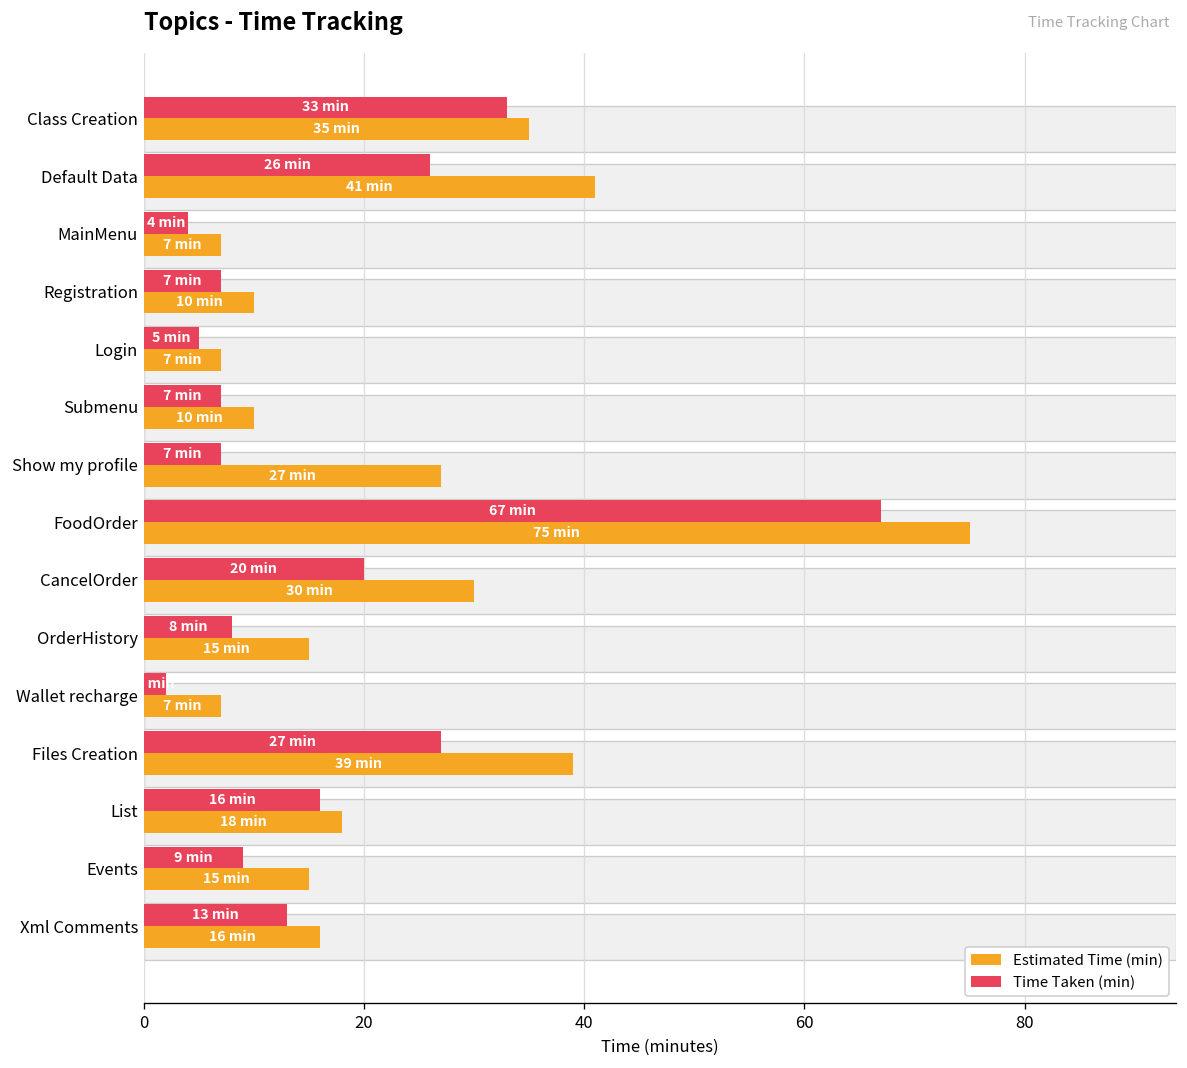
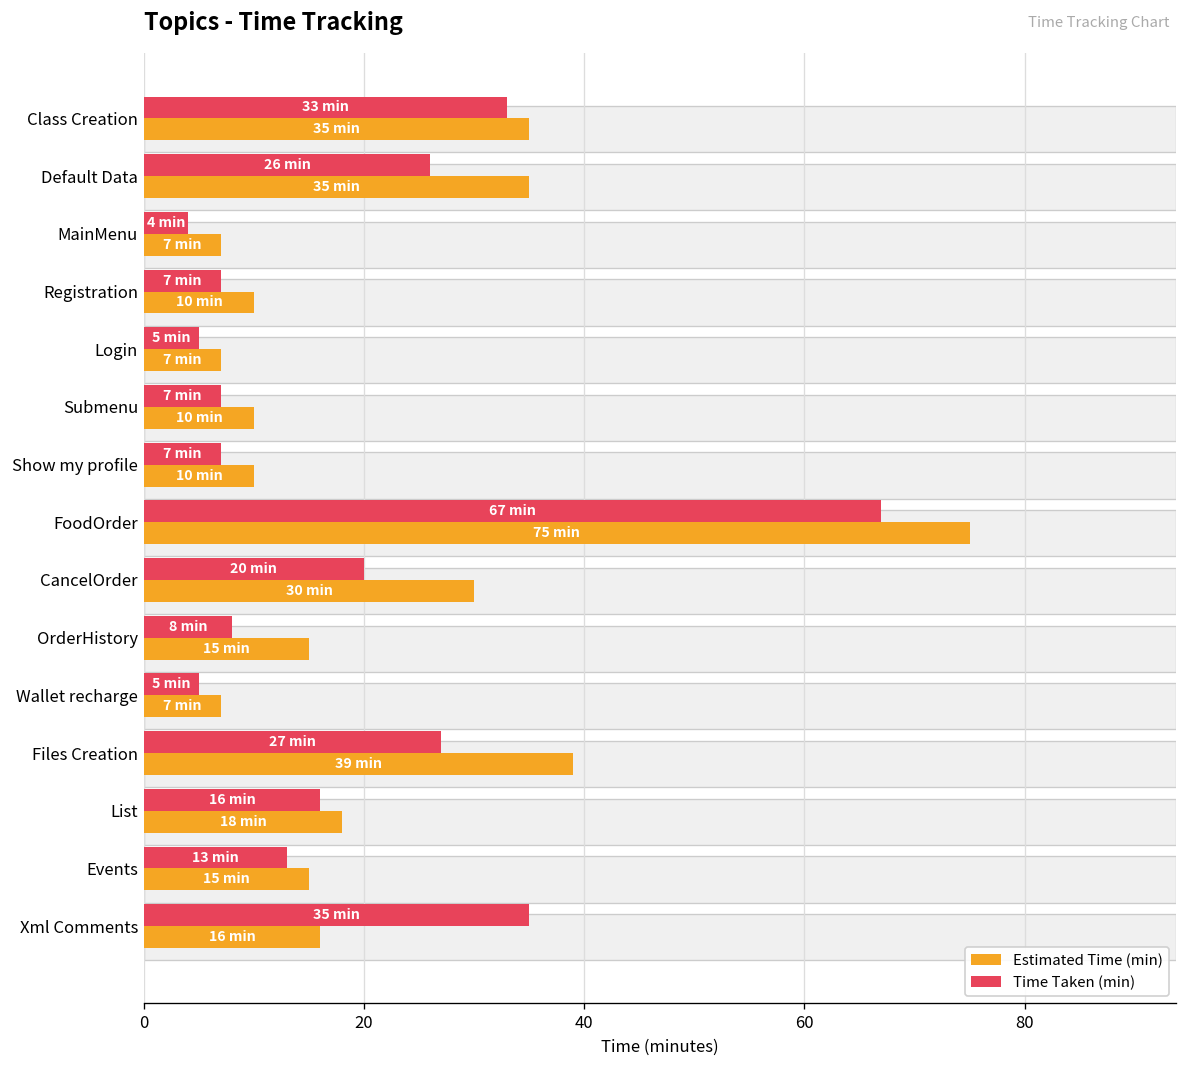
Estimated Time (min), Default Data: 41 -> 35
Estimated Time (min), Show my profile: 27 -> 10
Time Taken (min), Wallet recharge: 2 -> 5
Time Taken (min), Events: 9 -> 13
Time Taken (min), Xml Comments: 13 -> 35
